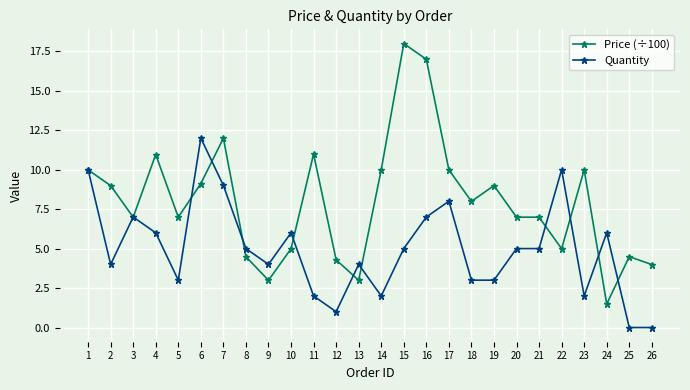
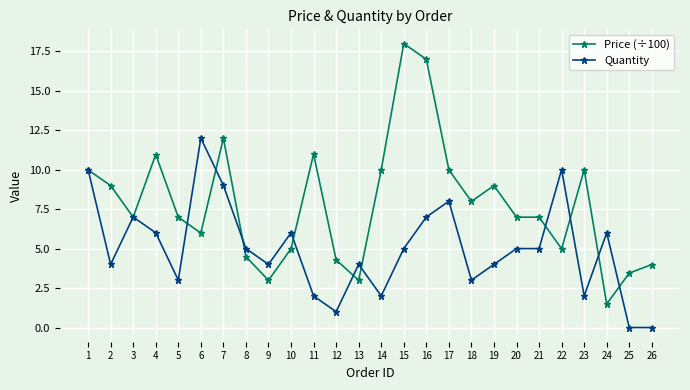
Price (÷100), 6: 9.1 -> 6.0
Quantity, 19: 3 -> 4
Price (÷100), 25: 4.5 -> 3.5
